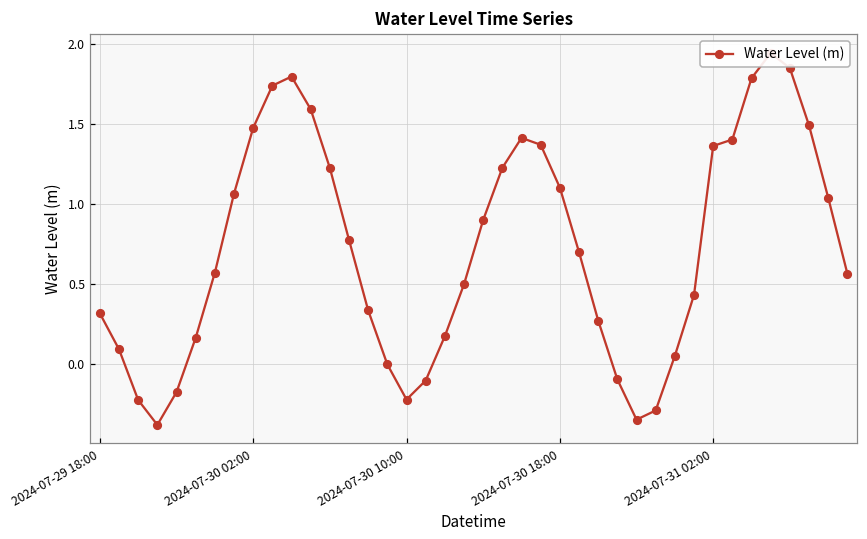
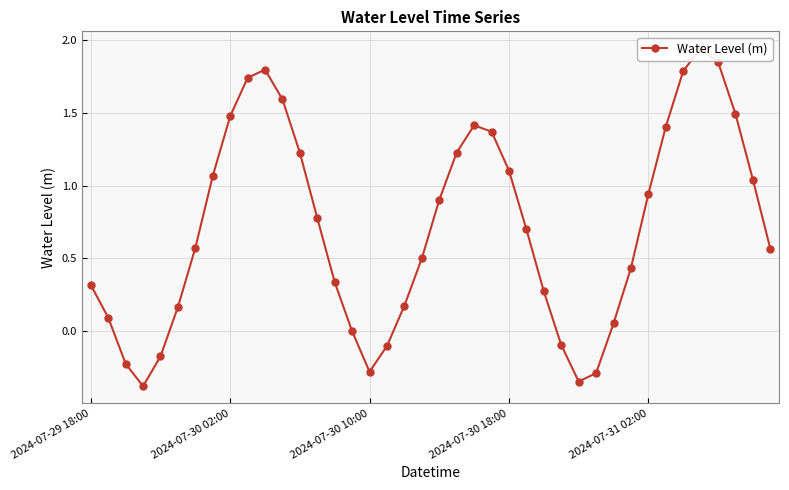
2024-07-30 10:00: -0.22 -> -0.28
2024-07-31 02:00: 1.36 -> 0.94
